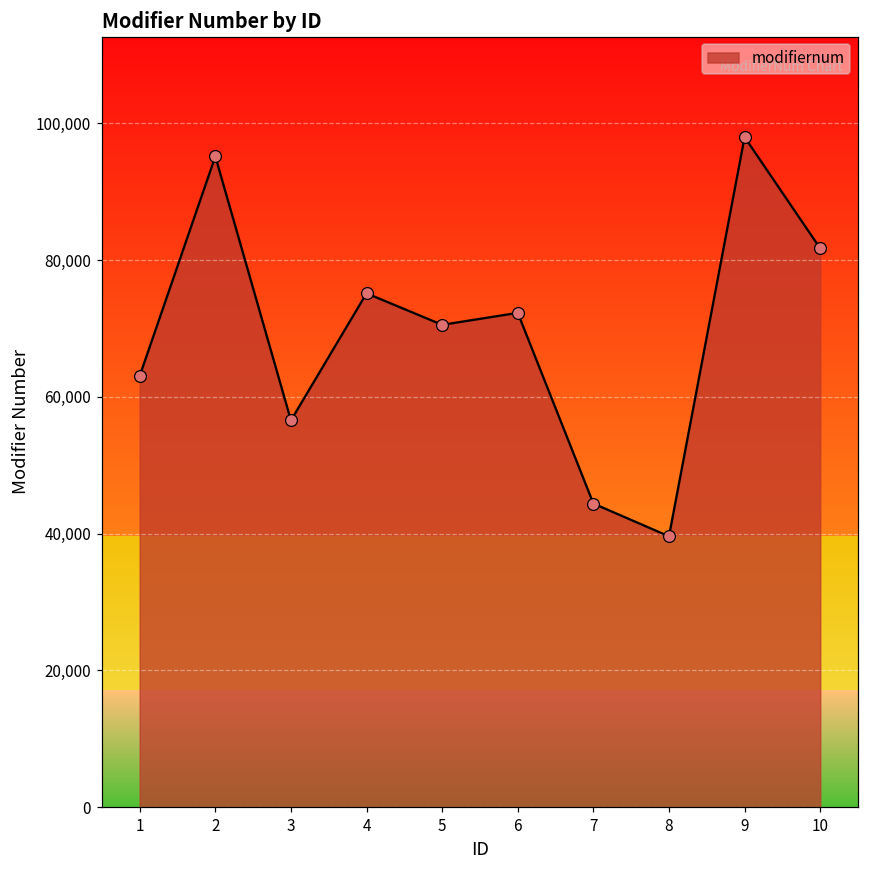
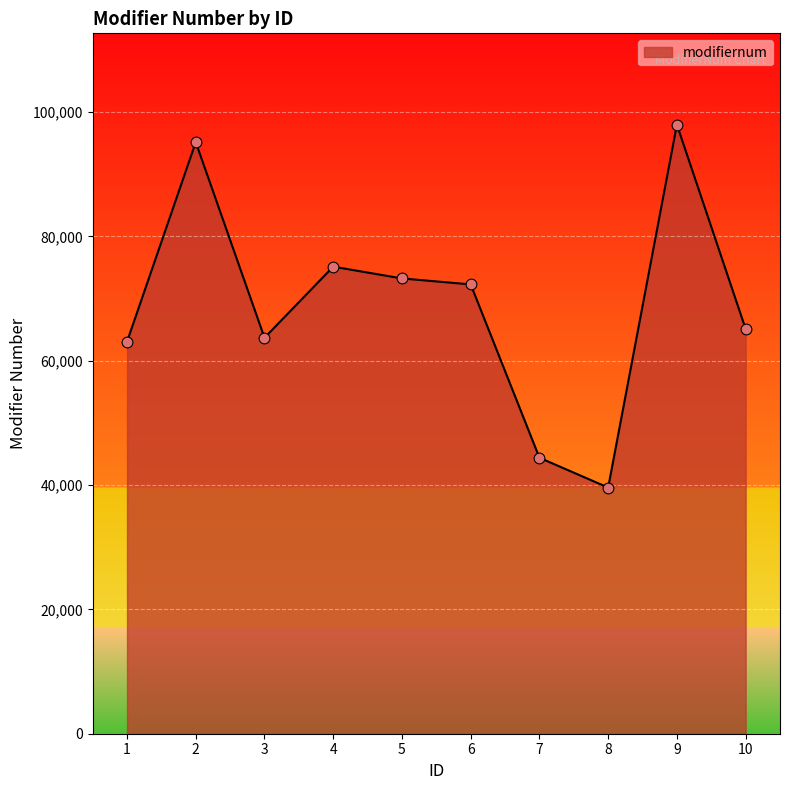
3: 57,000 -> 64,000
5: 71,000 -> 73,000
10: 82,000 -> 65,000
